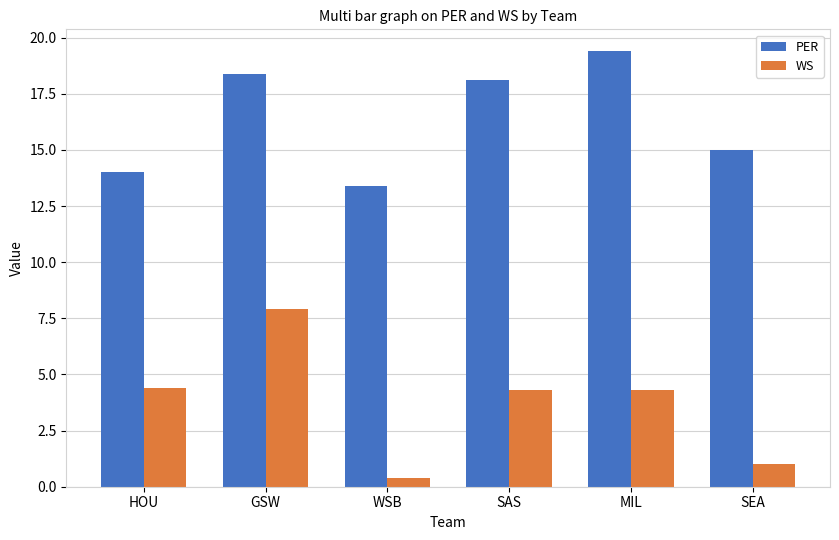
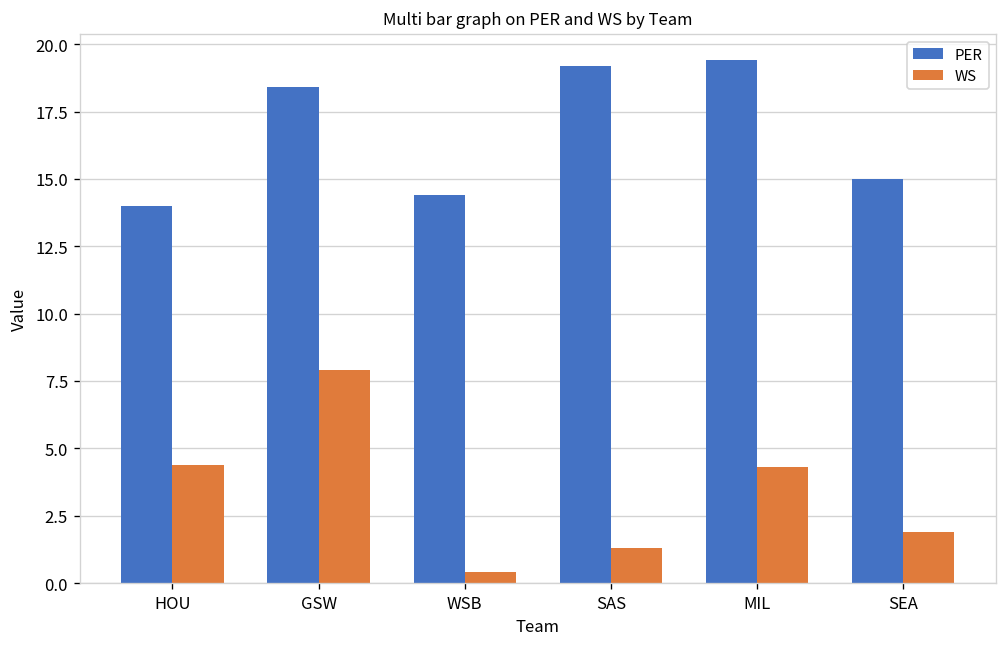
PER, WSB: 13.4 -> 14.4
PER, SAS: 18.1 -> 19.2
WS, SAS: 4.3 -> 1.3
WS, SEA: 1.0 -> 1.9
